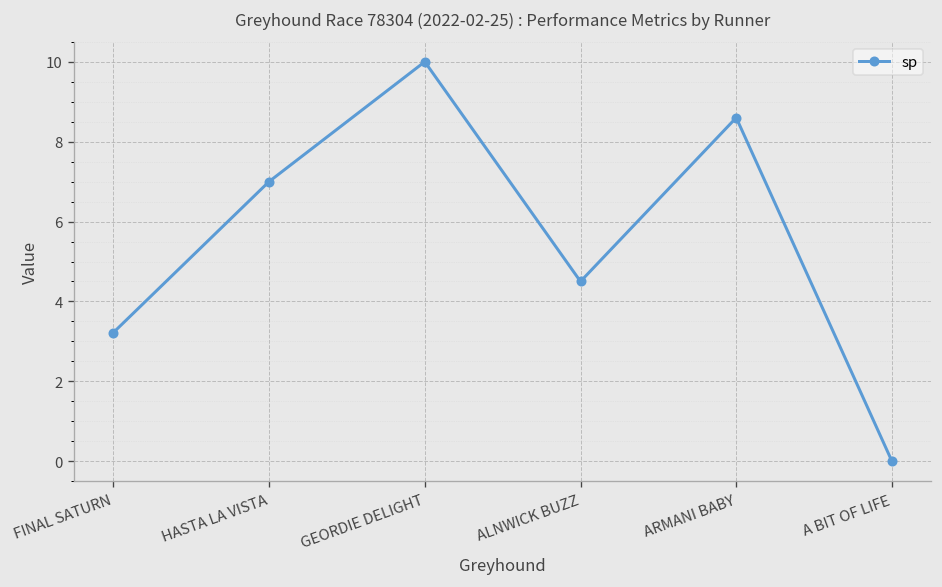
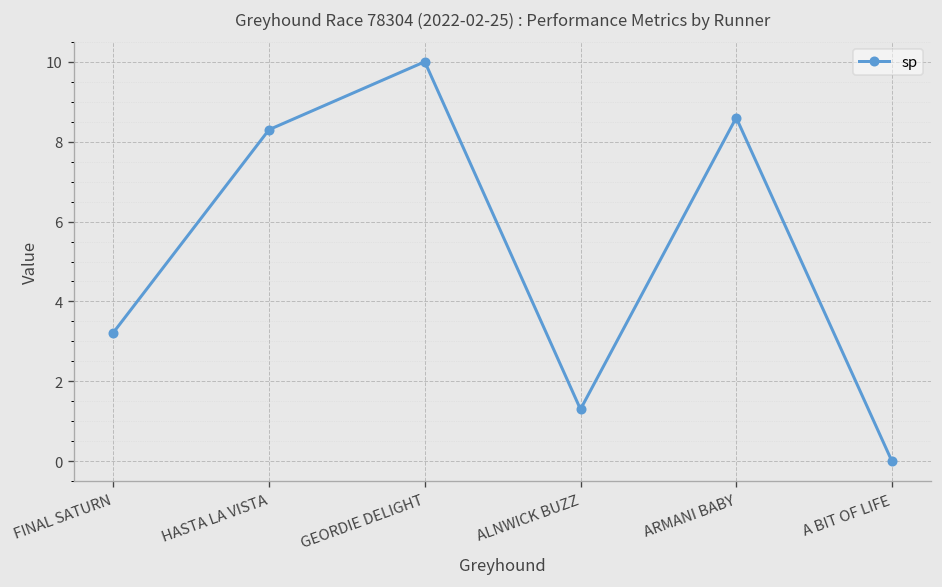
HASTA LA VISTA: 7.0 -> 8.3
ALNWICK BUZZ: 4.5 -> 1.3
